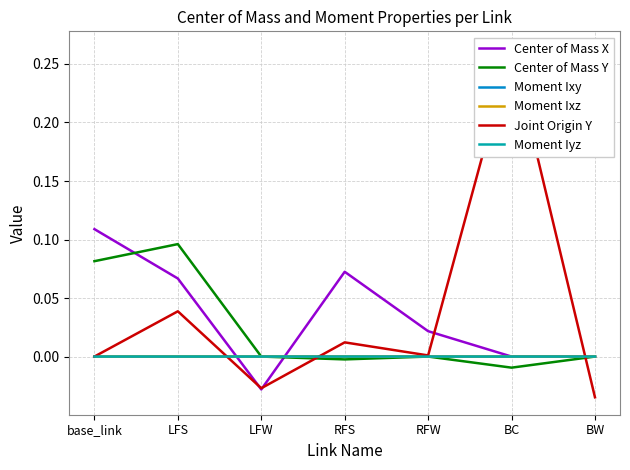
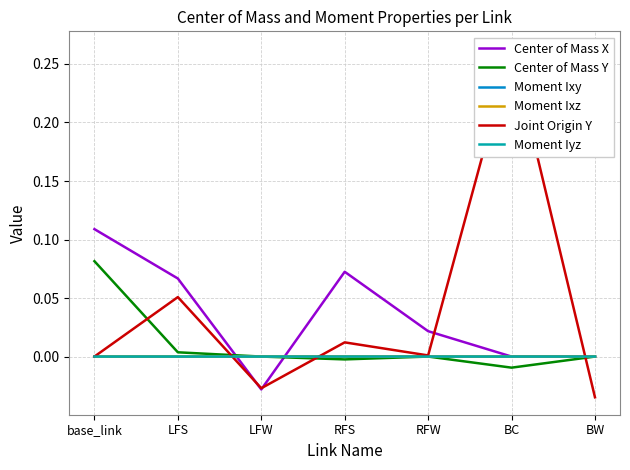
Center of Mass Y, LFS: 0.096 -> 0.004
Joint Origin Y, LFS: 0.039 -> 0.051
